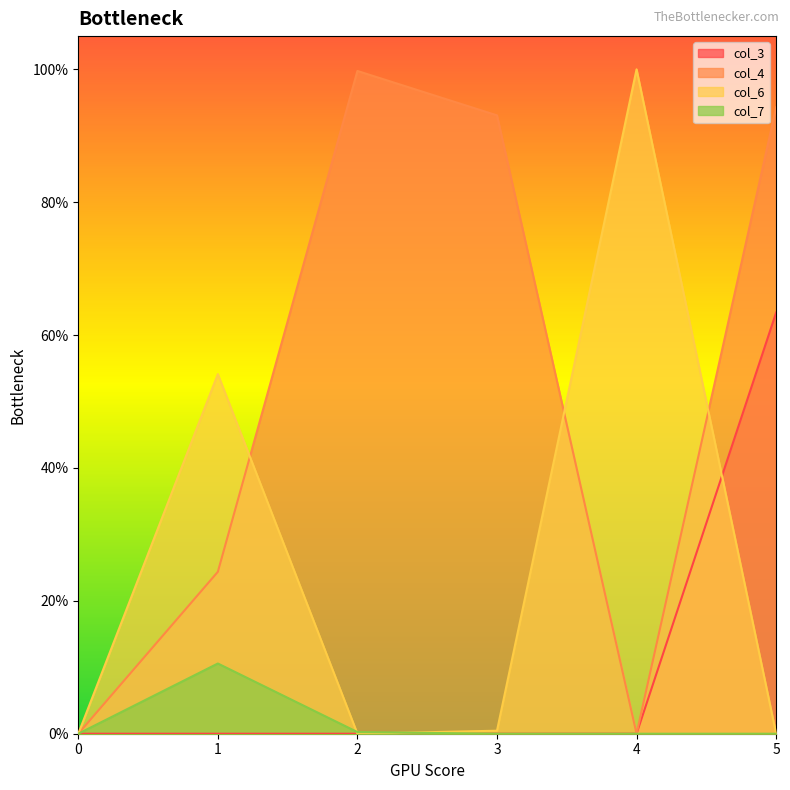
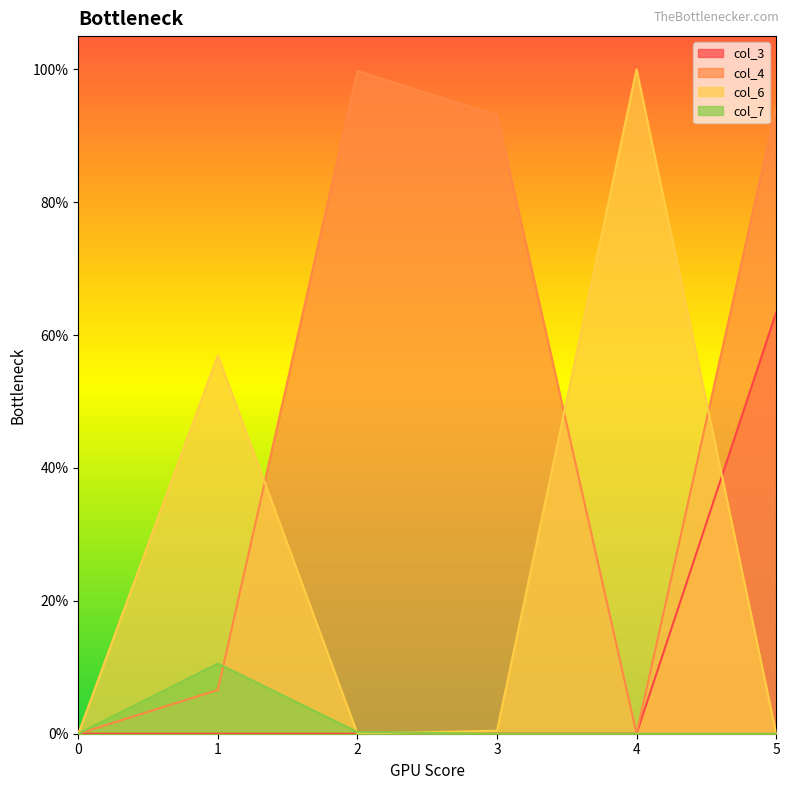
col_4, 1: 24% -> 7%
col_6, 1: 54% -> 57%
